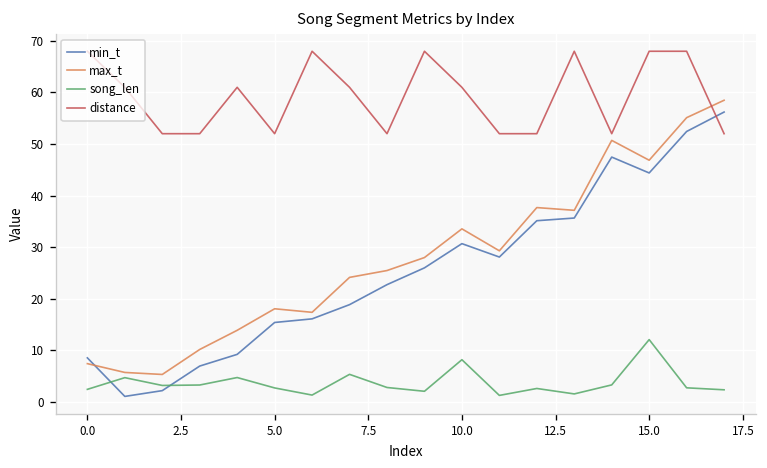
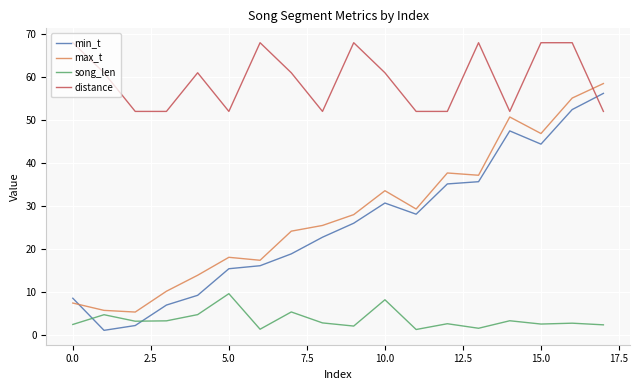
song_len, 5.0: 3 -> 10
song_len, 15.0: 12 -> 2
